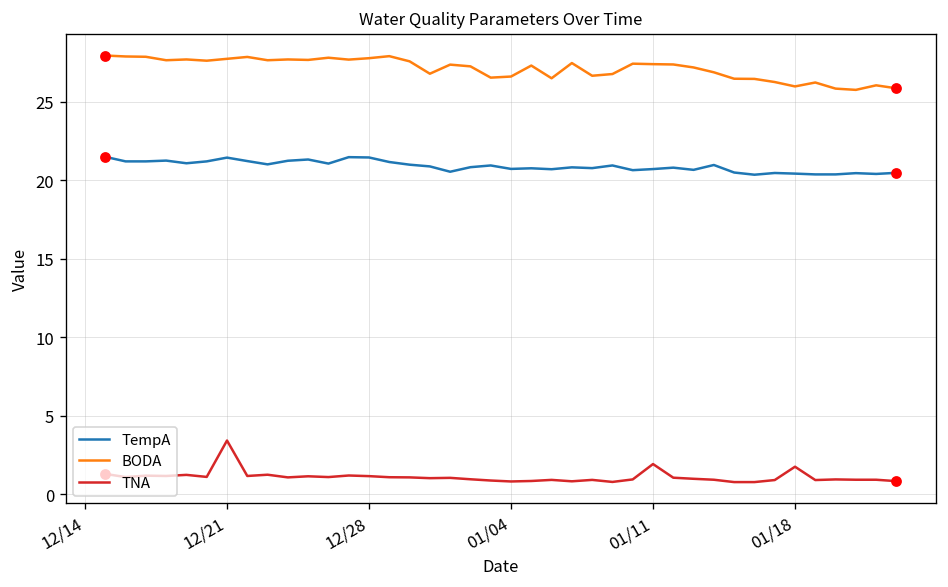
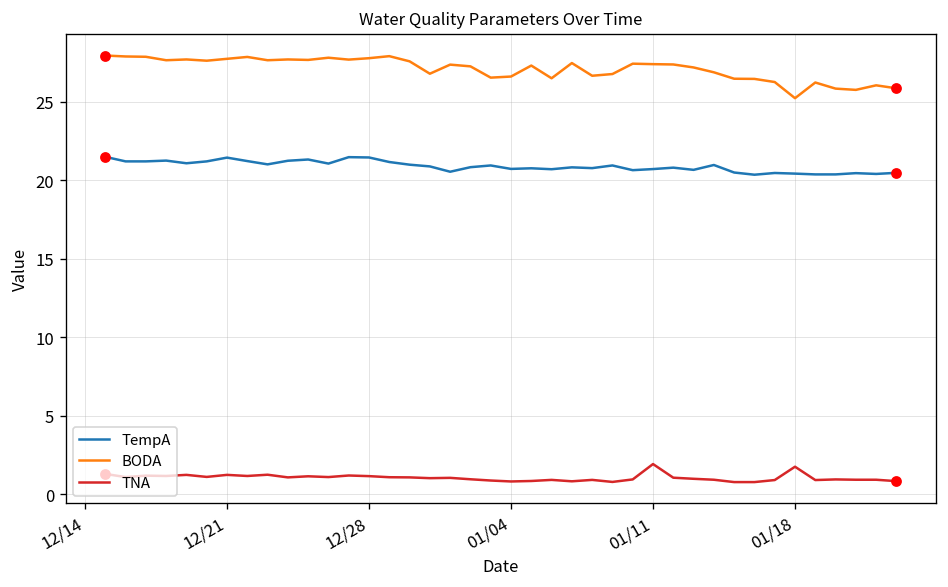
TNA, 12/21: 3.4 -> 1.2
BODA, 01/18: 26.0 -> 25.2
